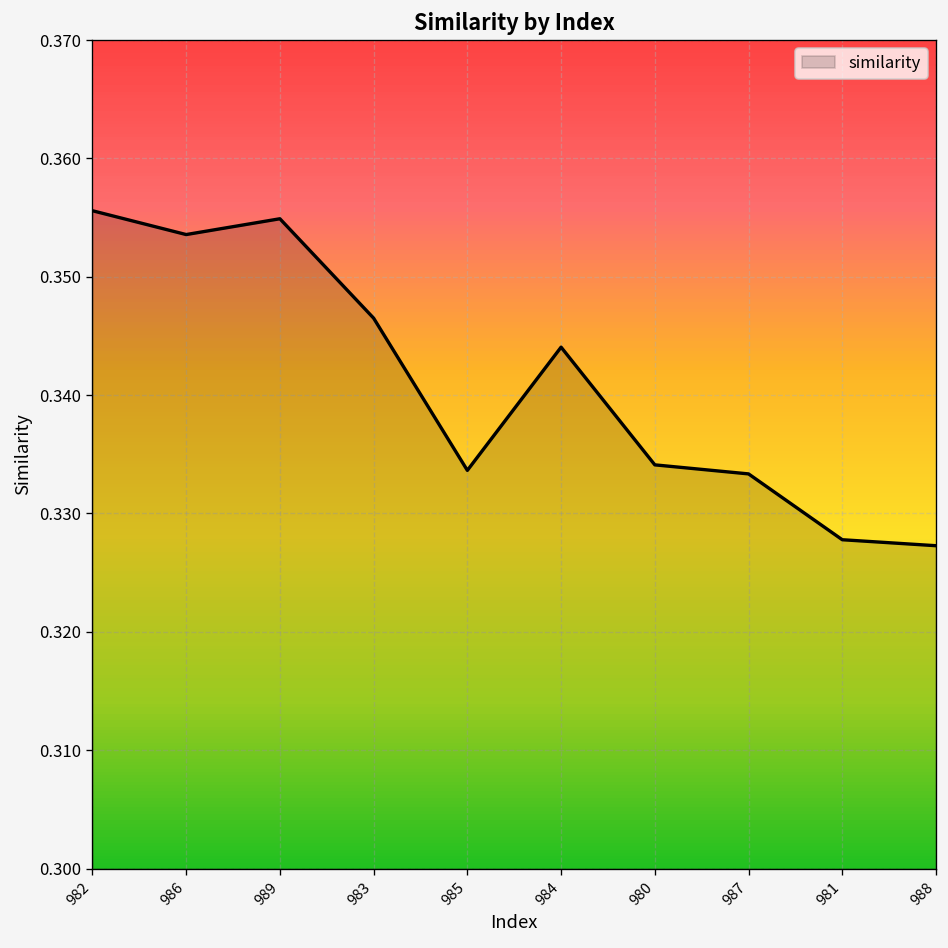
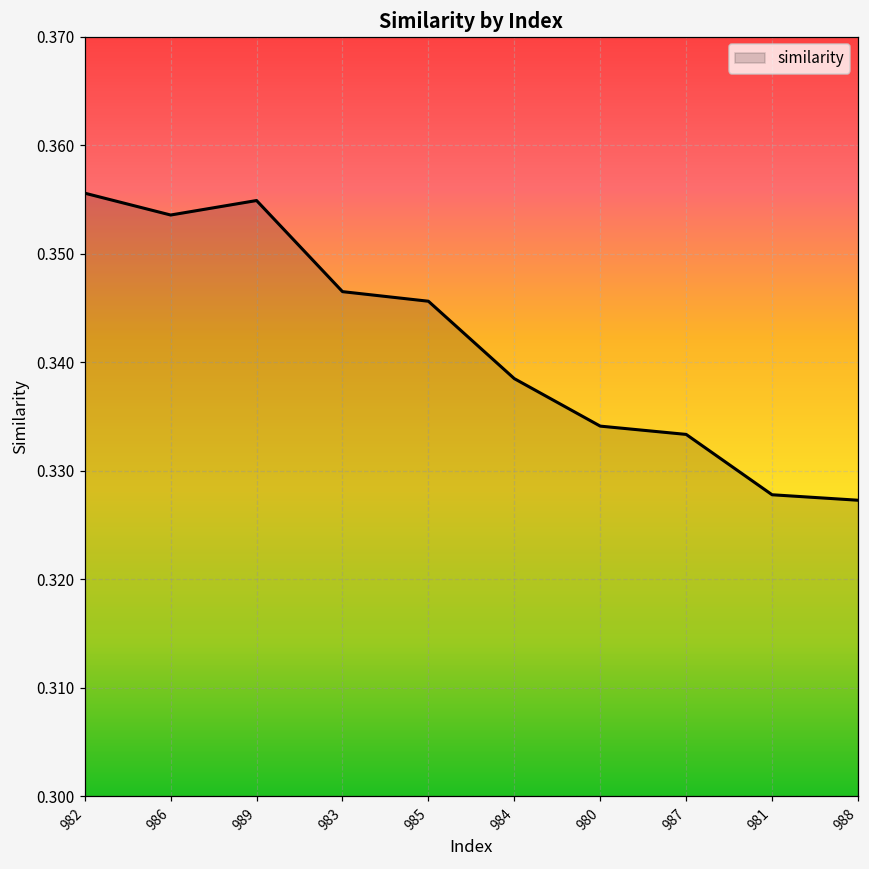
985: 0.334 -> 0.346
984: 0.344 -> 0.338
